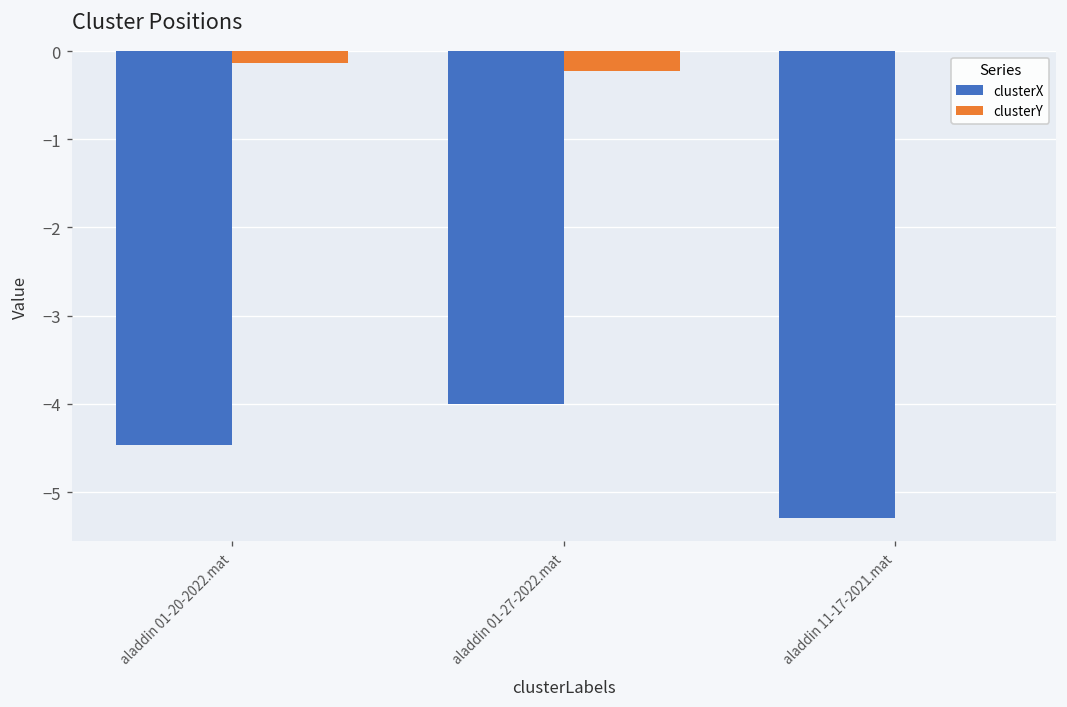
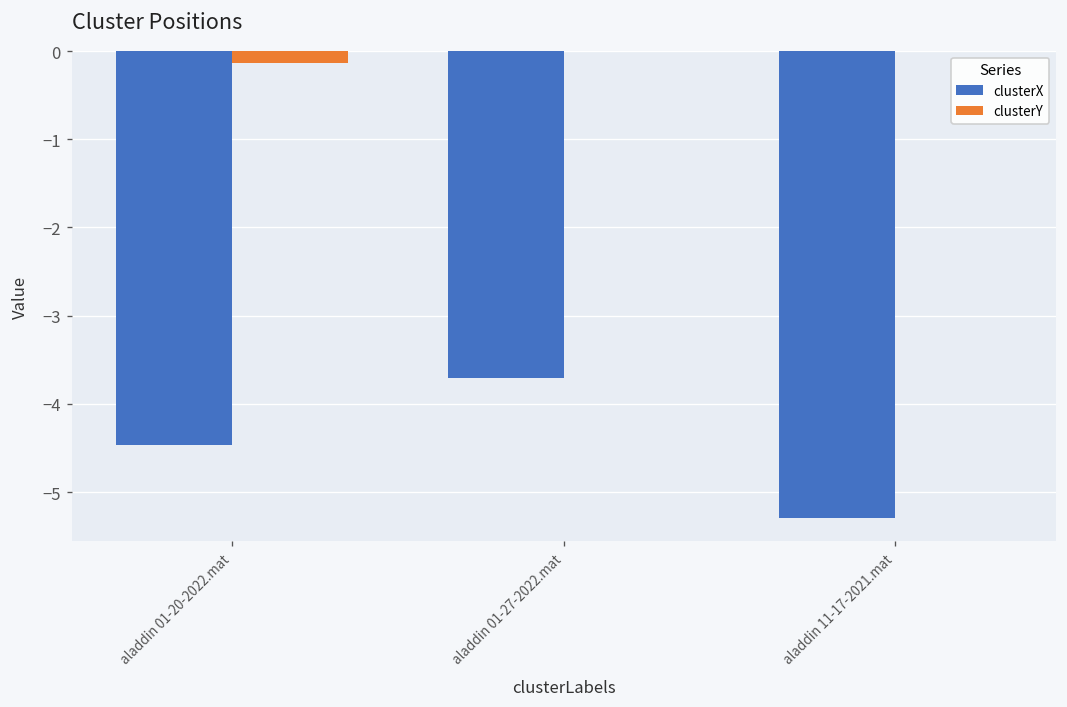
clusterX, aladdin 01-27-2022.mat: -4.0 -> -3.7
clusterY, aladdin 01-27-2022.mat: -0.2 -> 0.0
